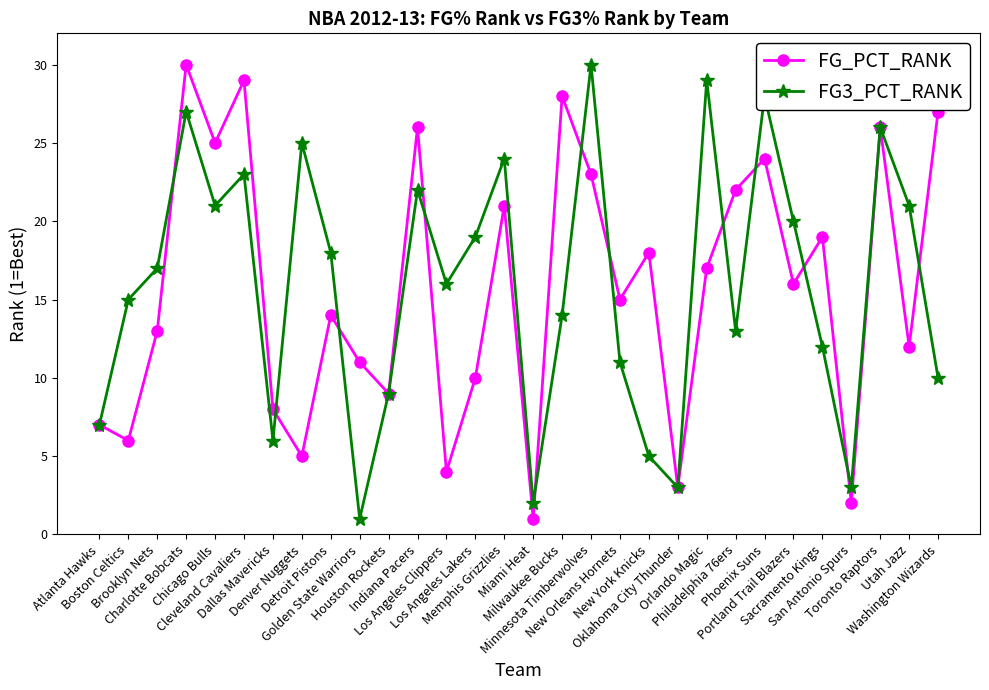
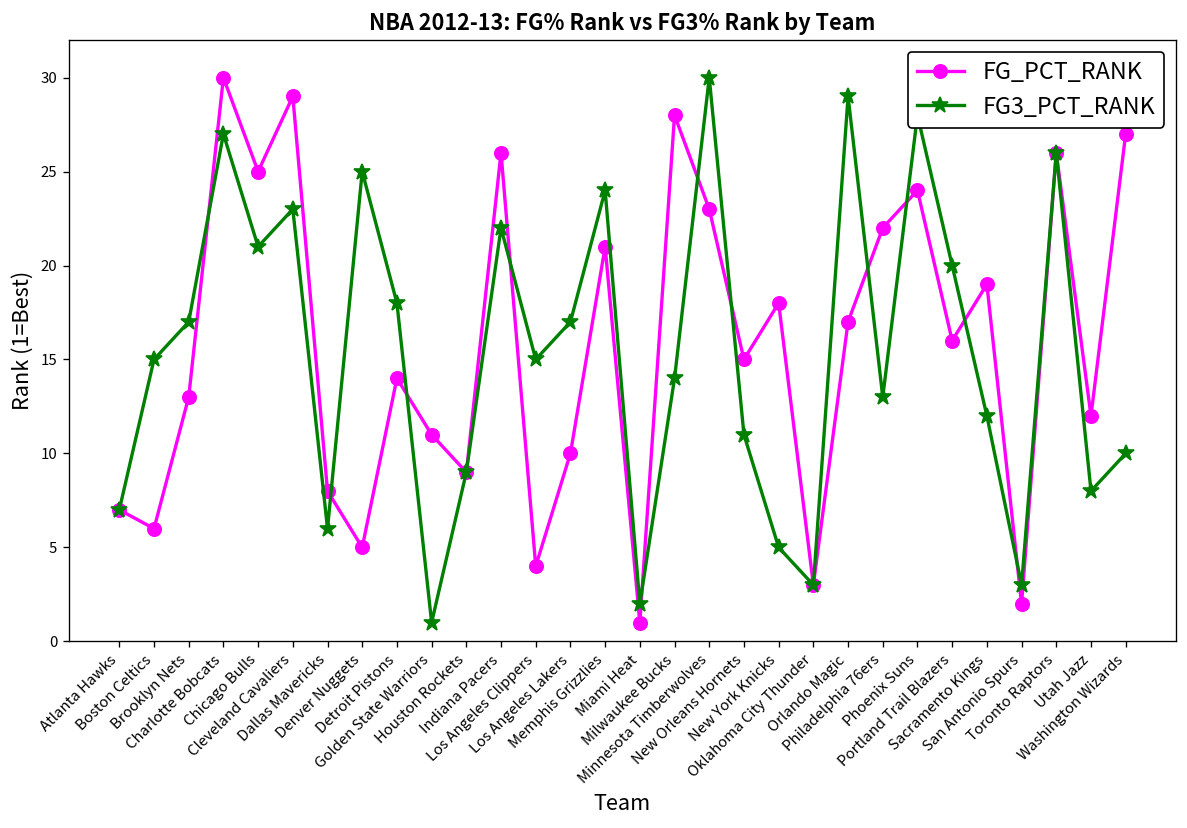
FG3_PCT_RANK, Los Angeles Clippers: 16 -> 15
FG3_PCT_RANK, Los Angeles Lakers: 19 -> 17
FG3_PCT_RANK, Utah Jazz: 21 -> 8
